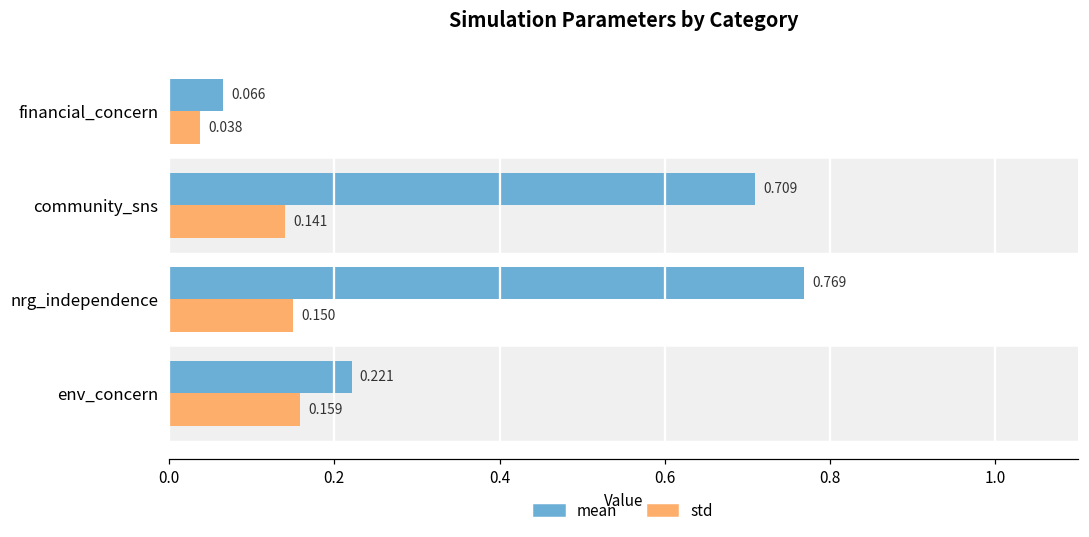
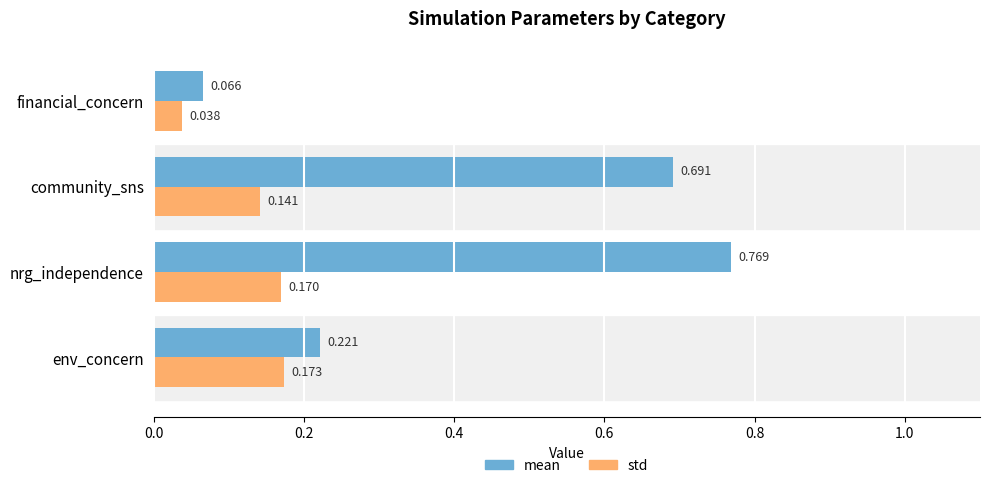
mean, community_sns: 0.709 -> 0.691
std, nrg_independence: 0.150 -> 0.170
std, env_concern: 0.159 -> 0.173
